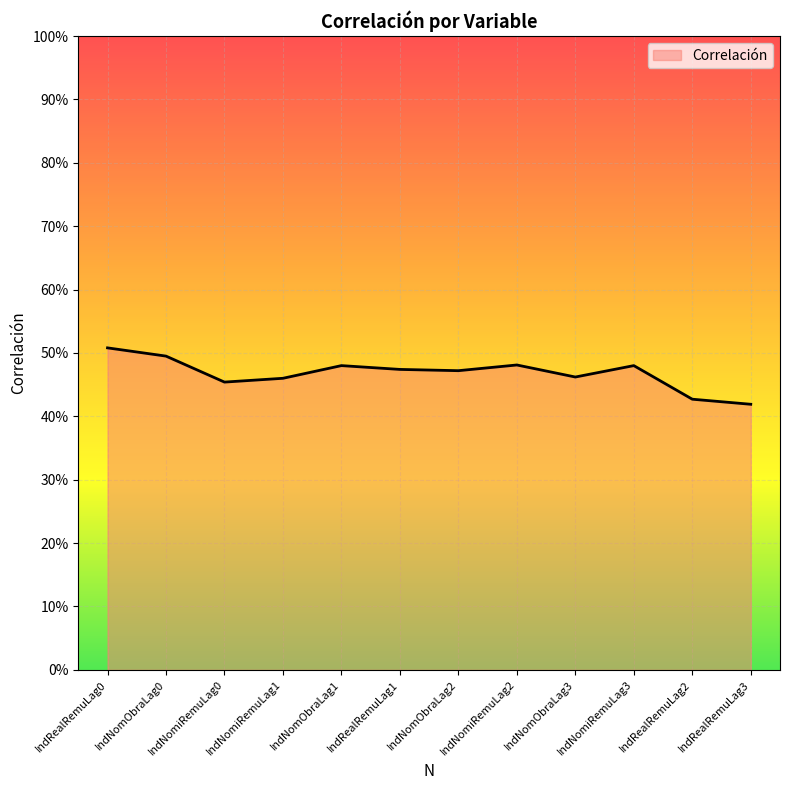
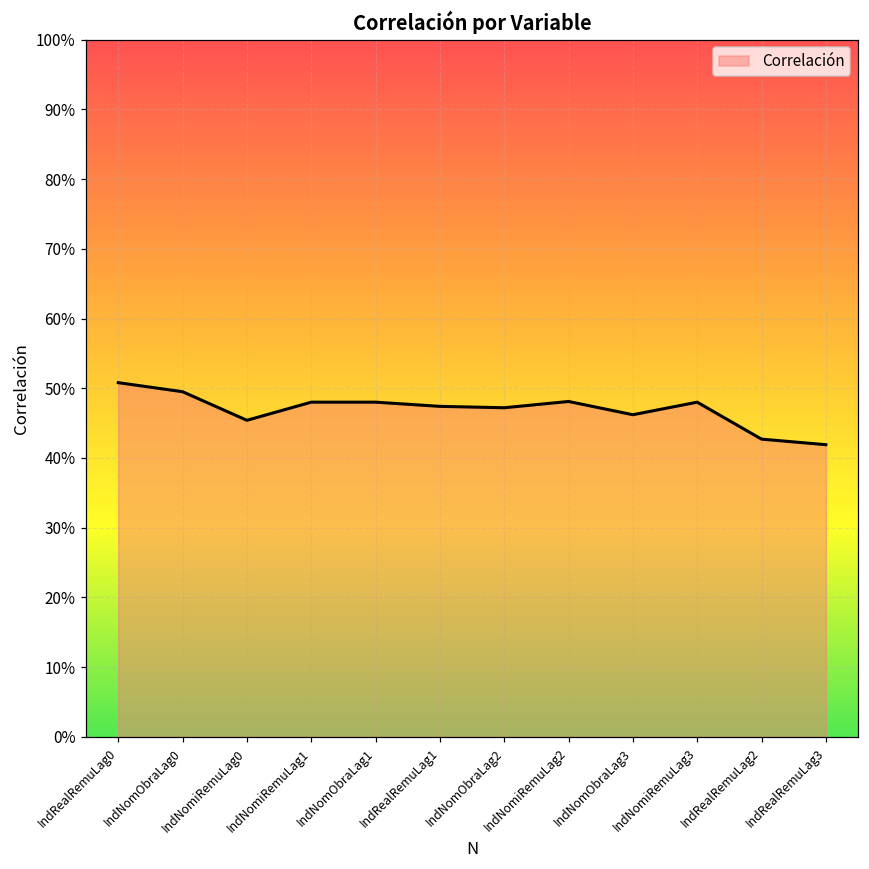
IndNomiRemuLag1: 46% -> 48%
